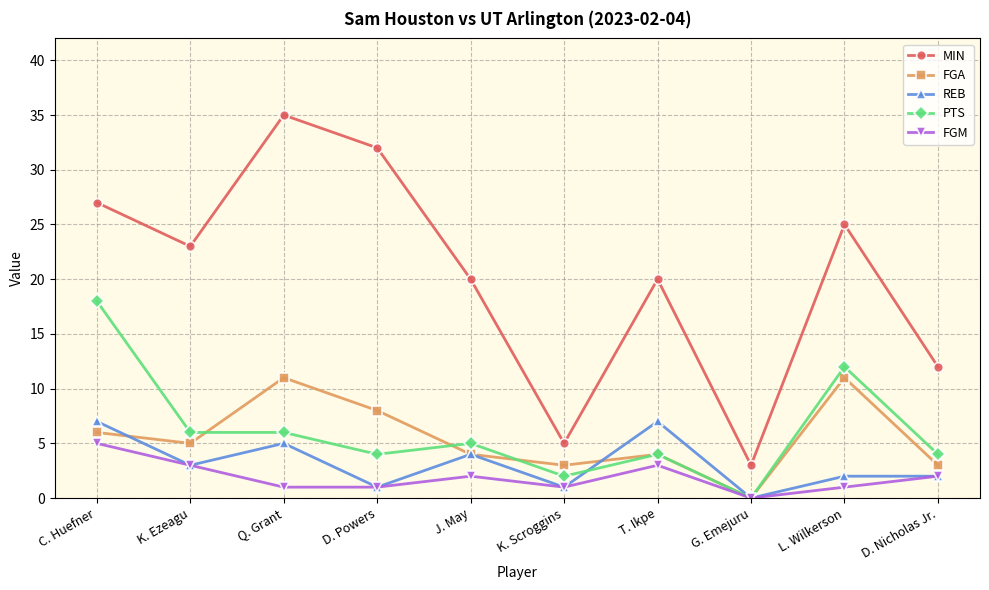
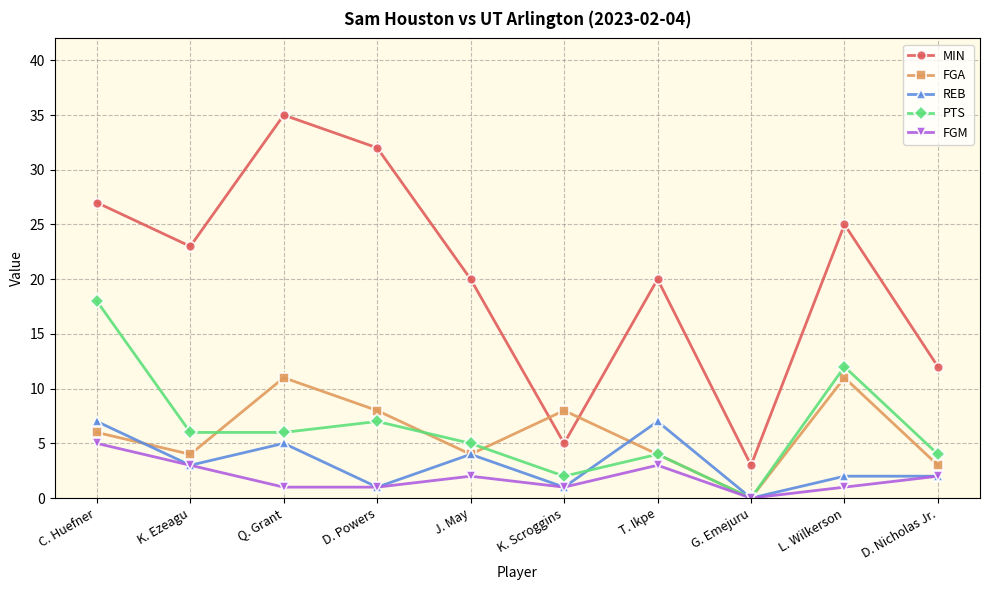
FGA, K. Ezeagu: 5 -> 4
PTS, D. Powers: 4 -> 7
FGA, K. Scroggins: 3 -> 8
